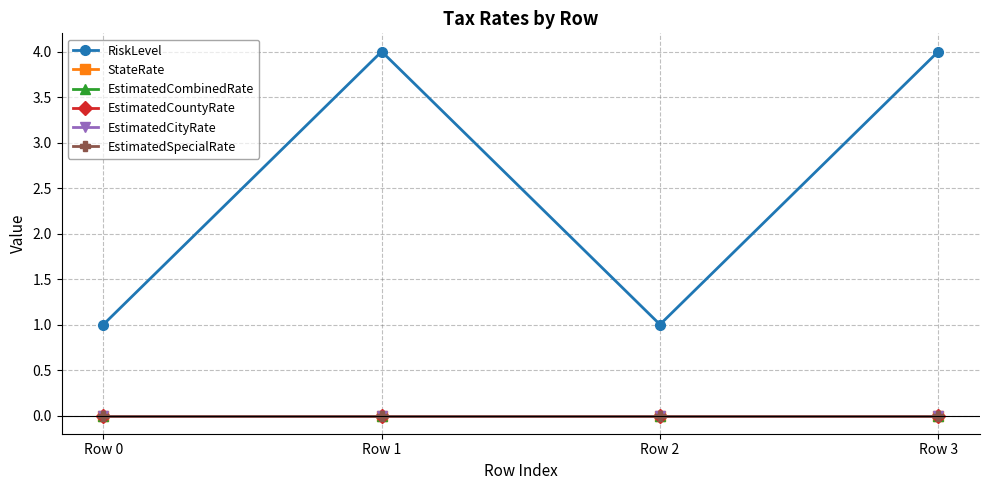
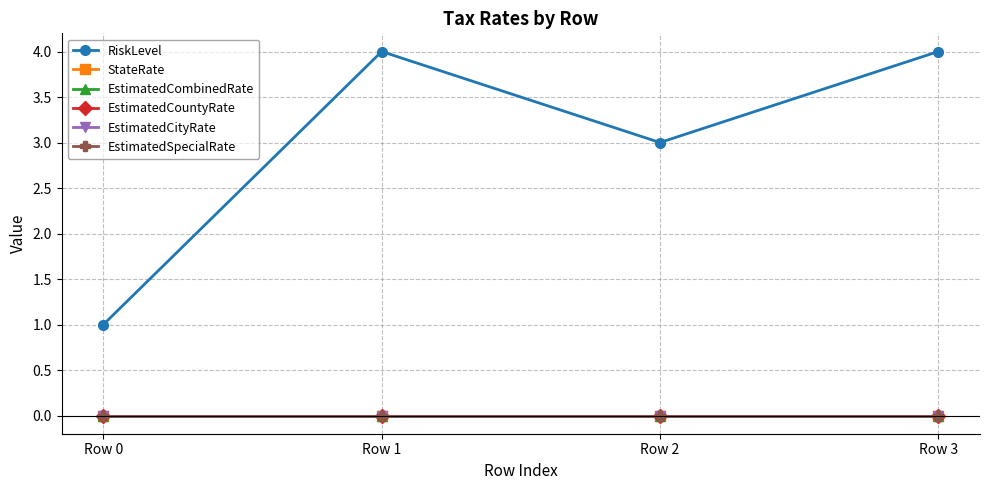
RiskLevel, Row 2: 1 -> 3
